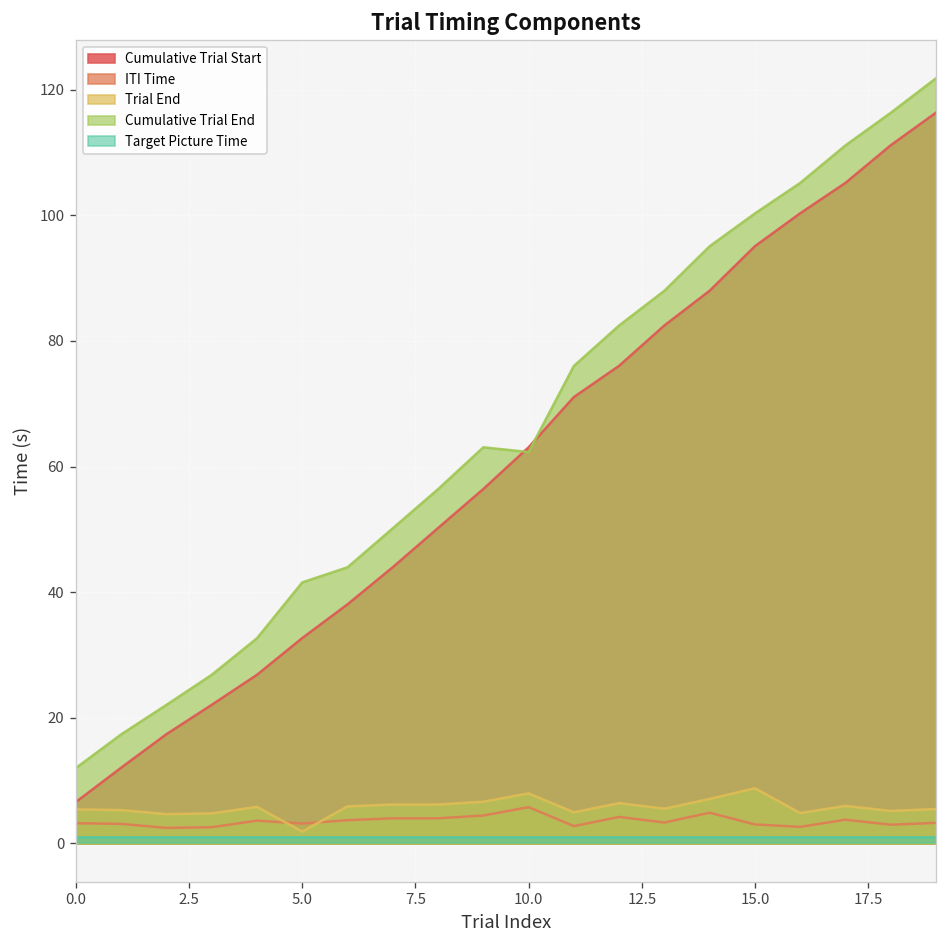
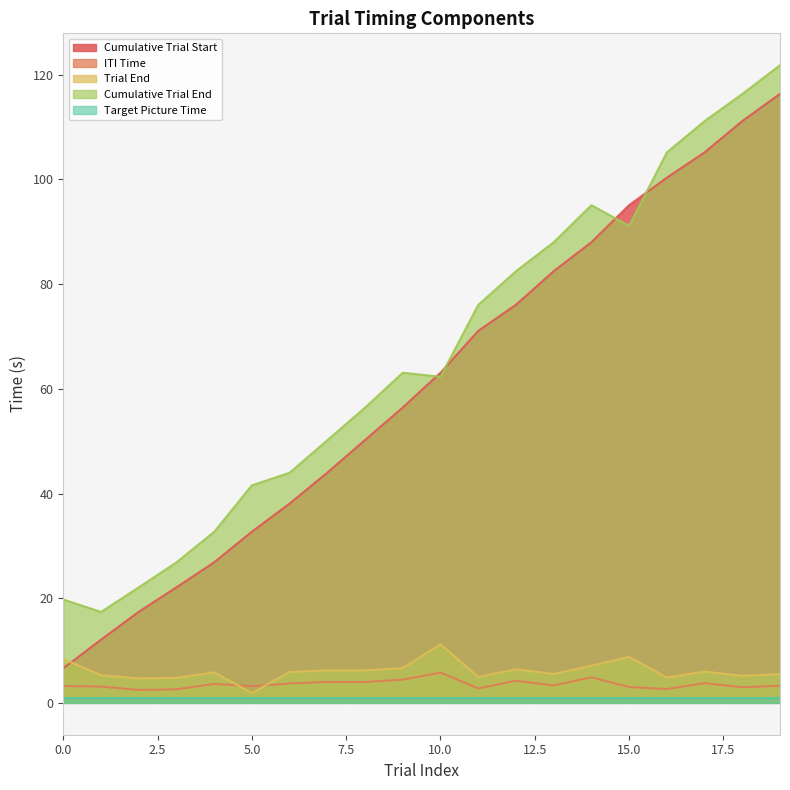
Trial End, 0.0: 5 -> 8
Cumulative Trial End, 0.0: 12 -> 20
Trial End, 10.0: 8 -> 11
Cumulative Trial End, 15.0: 100 -> 91
